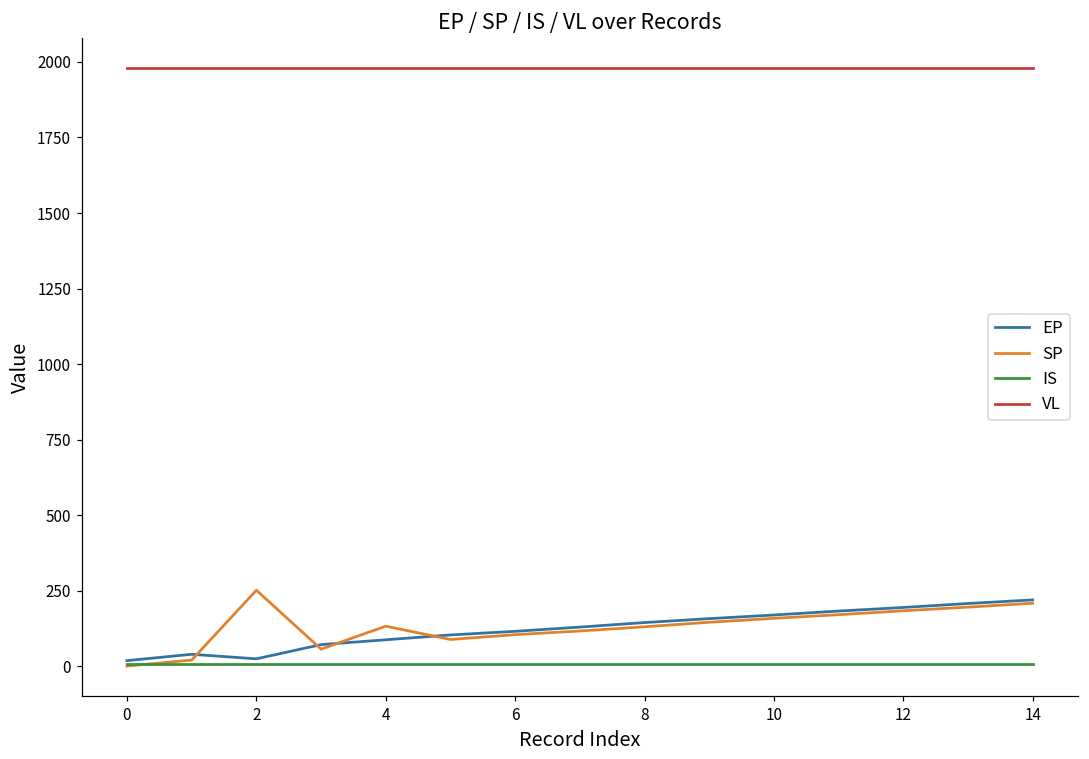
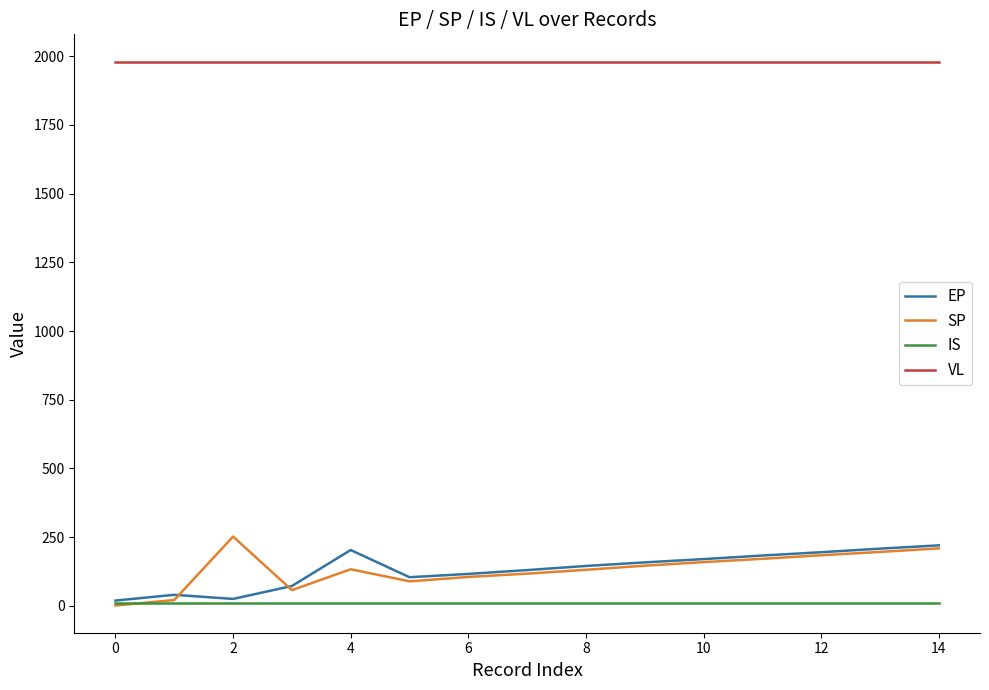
EP, 4: 90 -> 200
